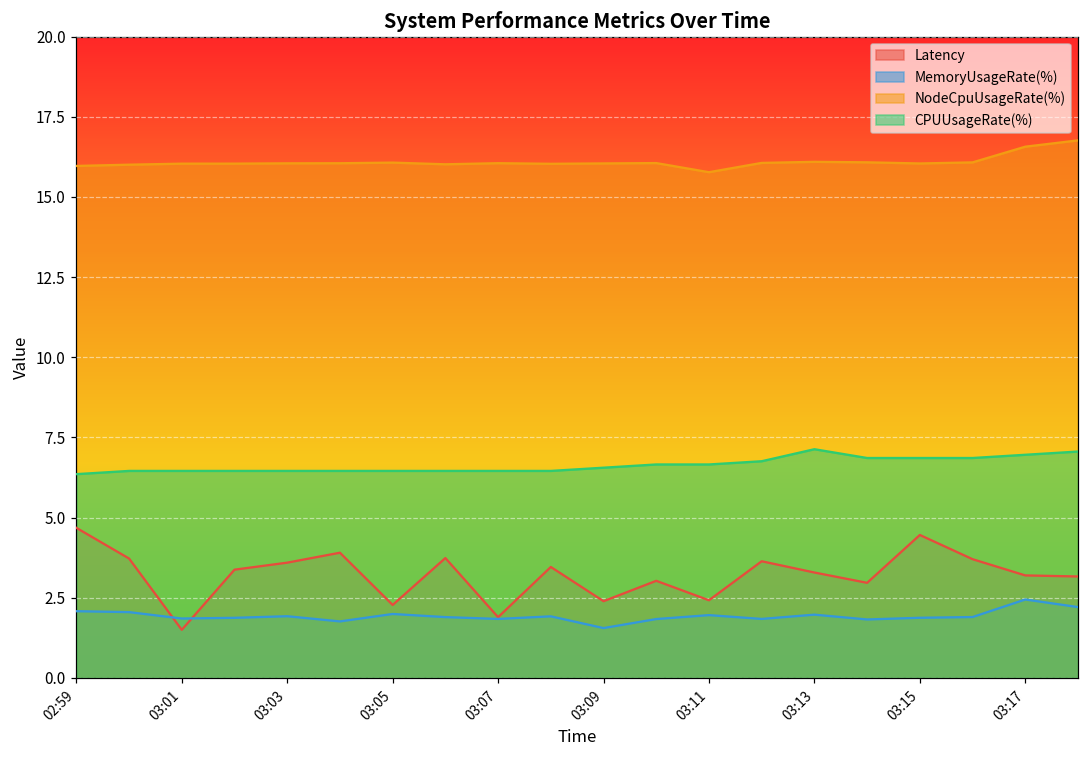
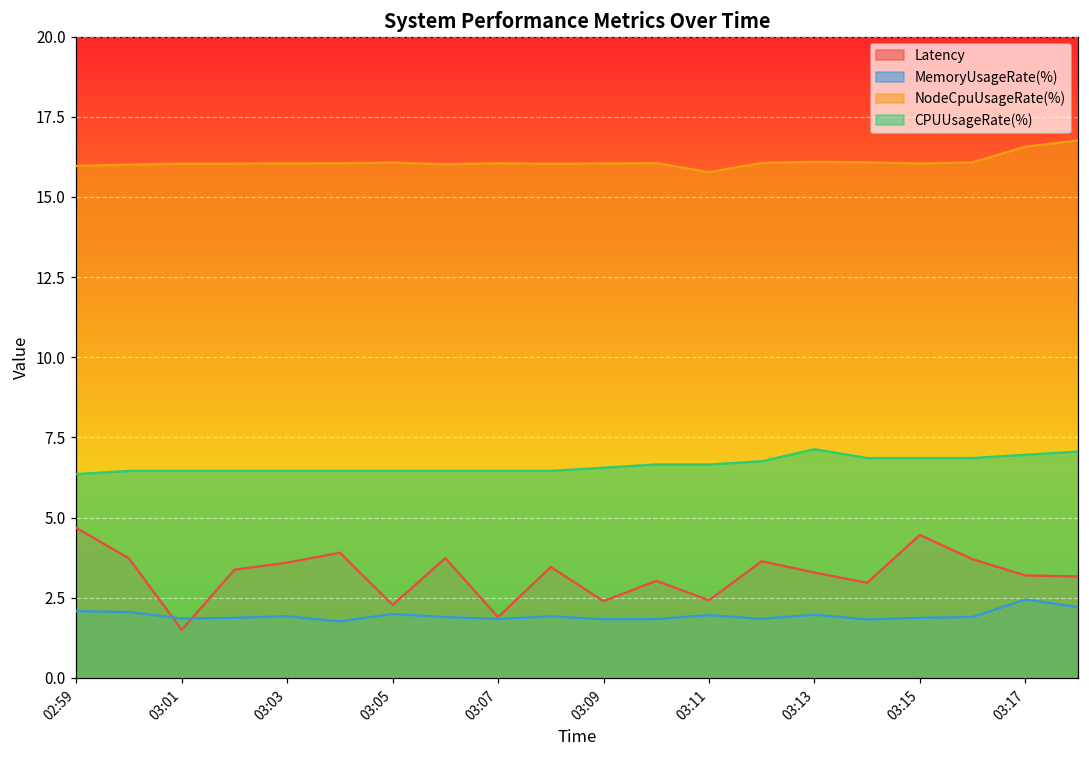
MemoryUsageRate(%), 03:09: 1.6 -> 1.8
